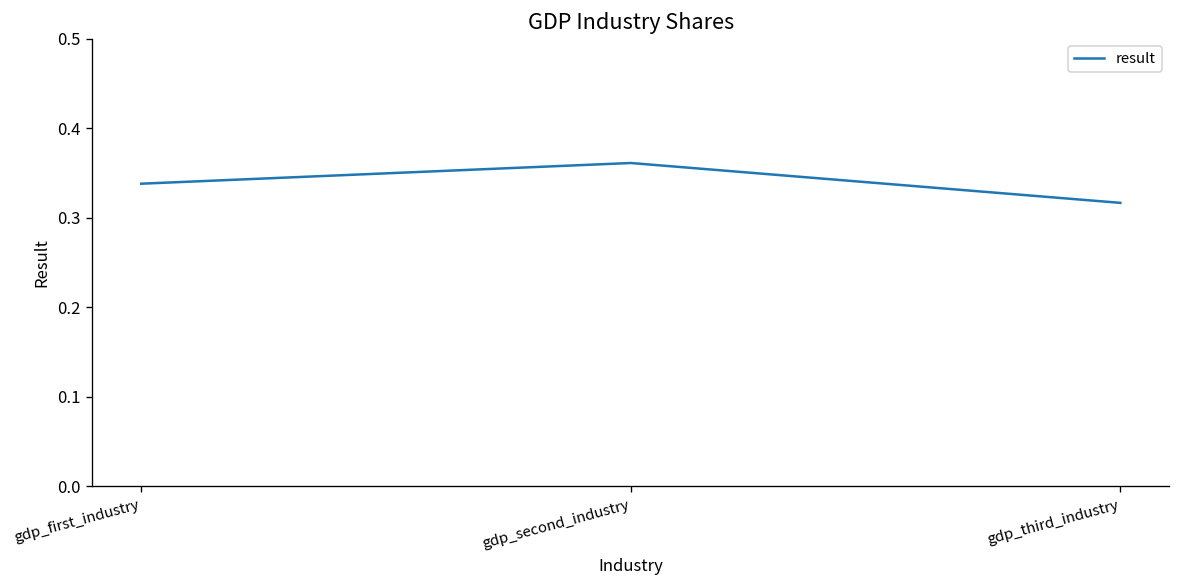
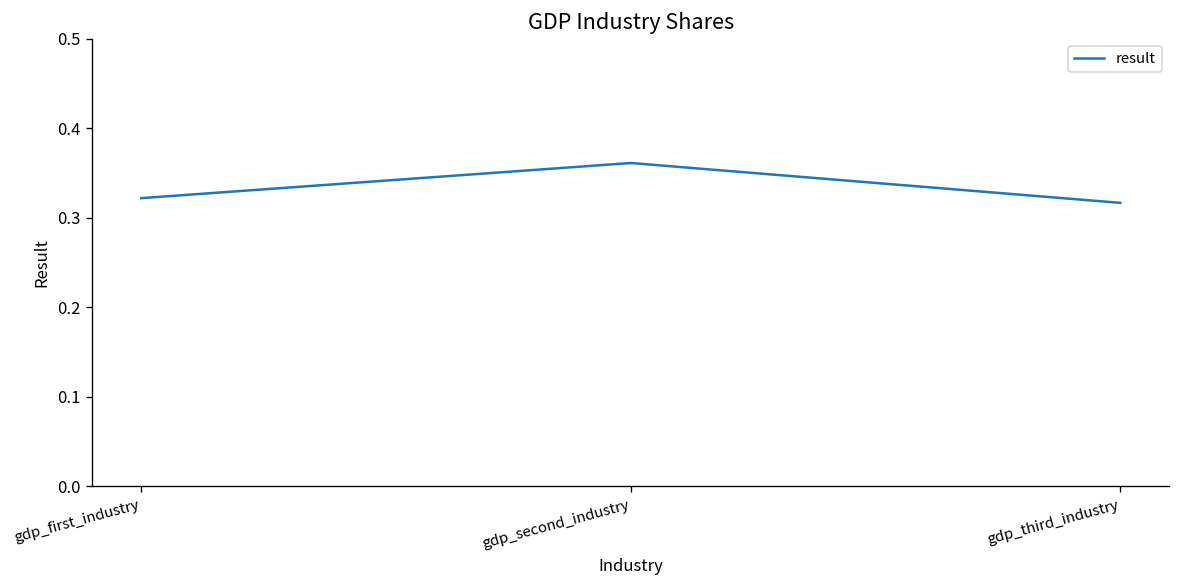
gdp_first_industry: 0.34 -> 0.32
